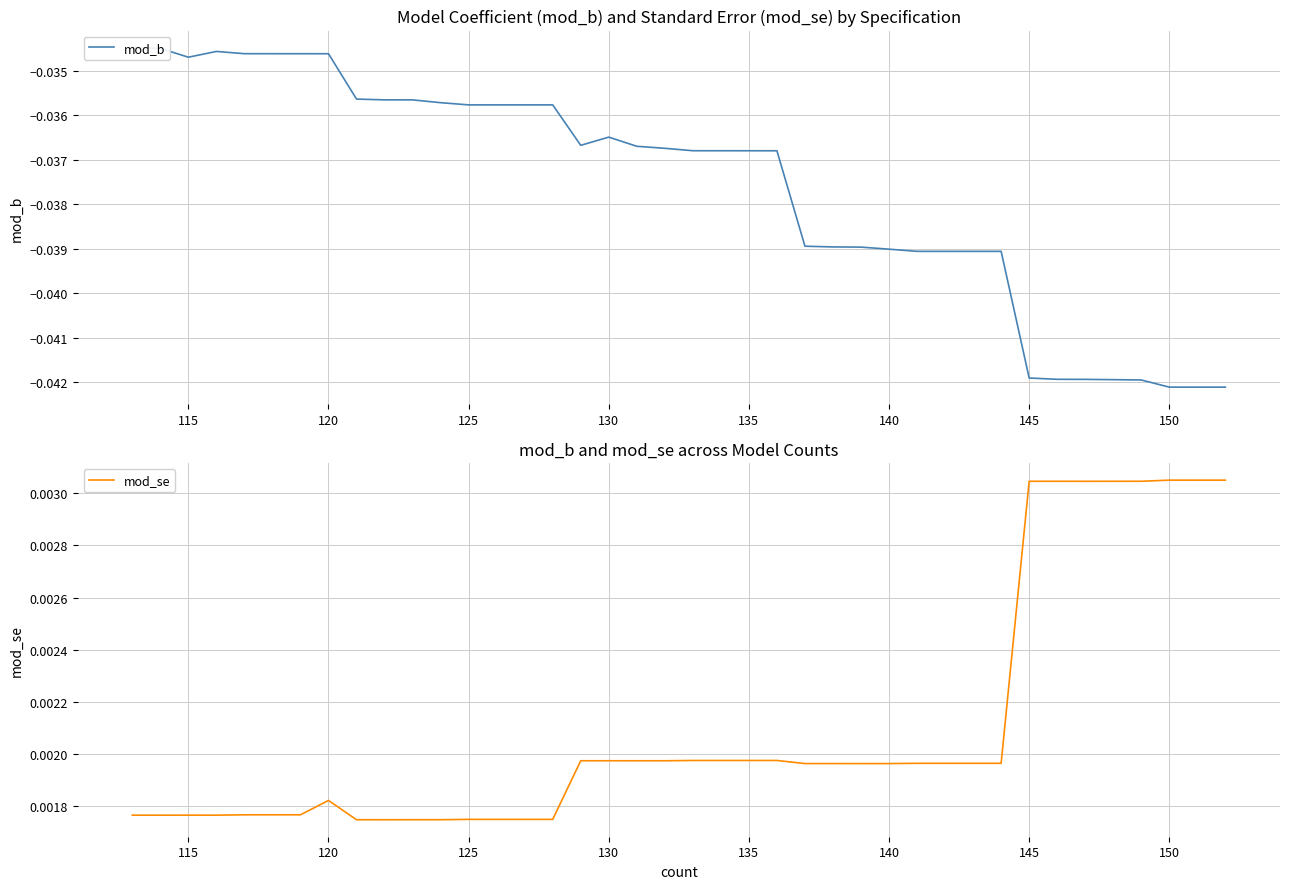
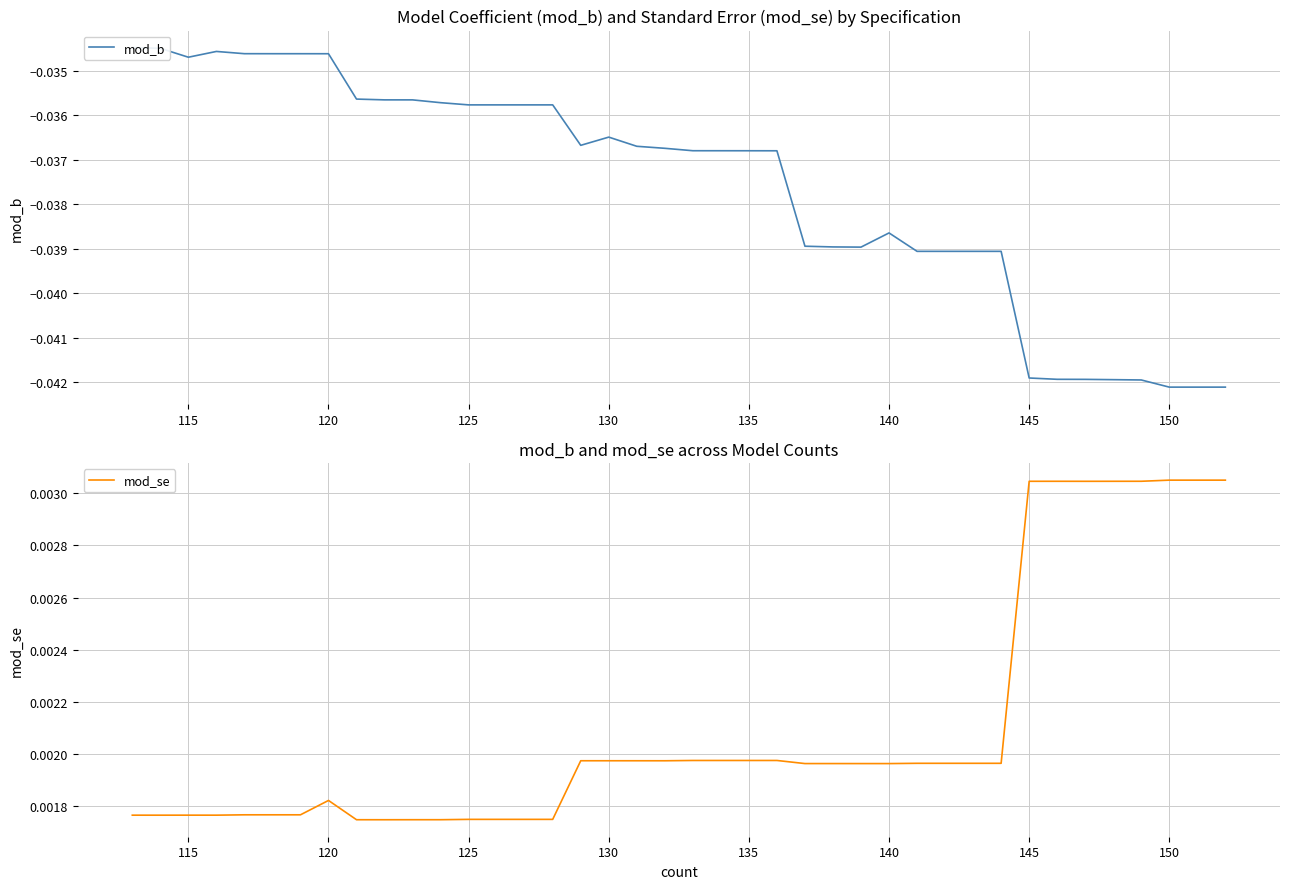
Model Coefficient (mod_b) and Standard Error (mod_se) by Specification, 140: -0.0390 -> -0.0386
